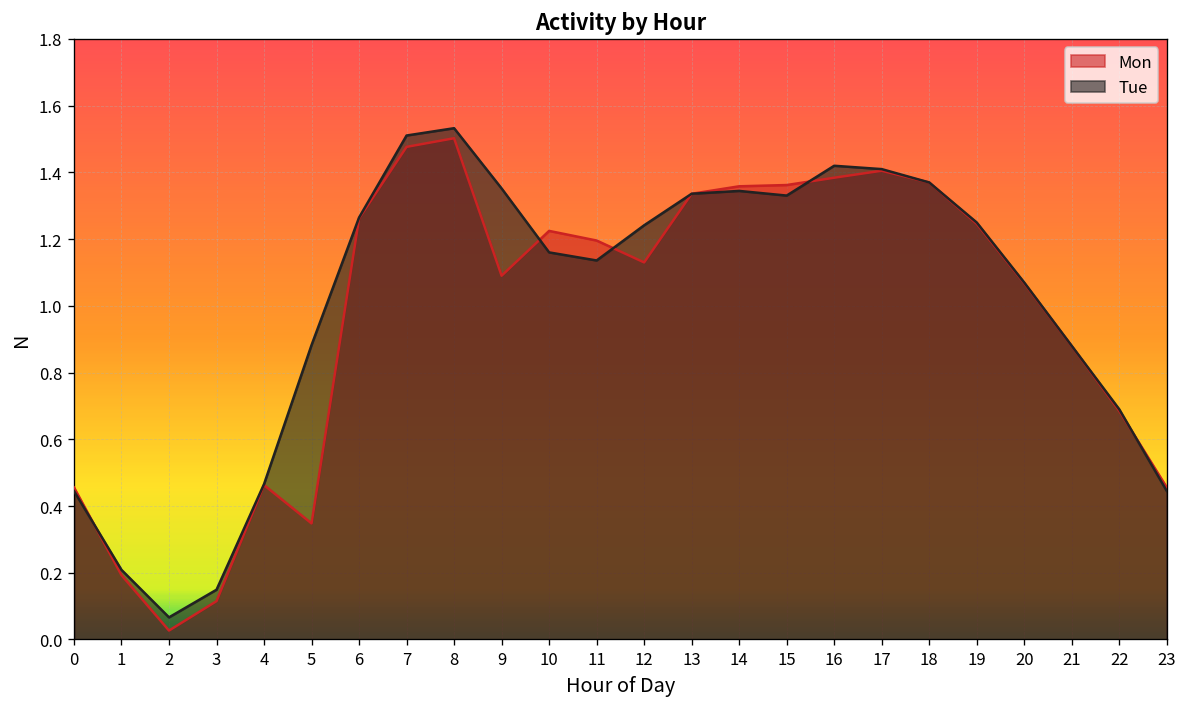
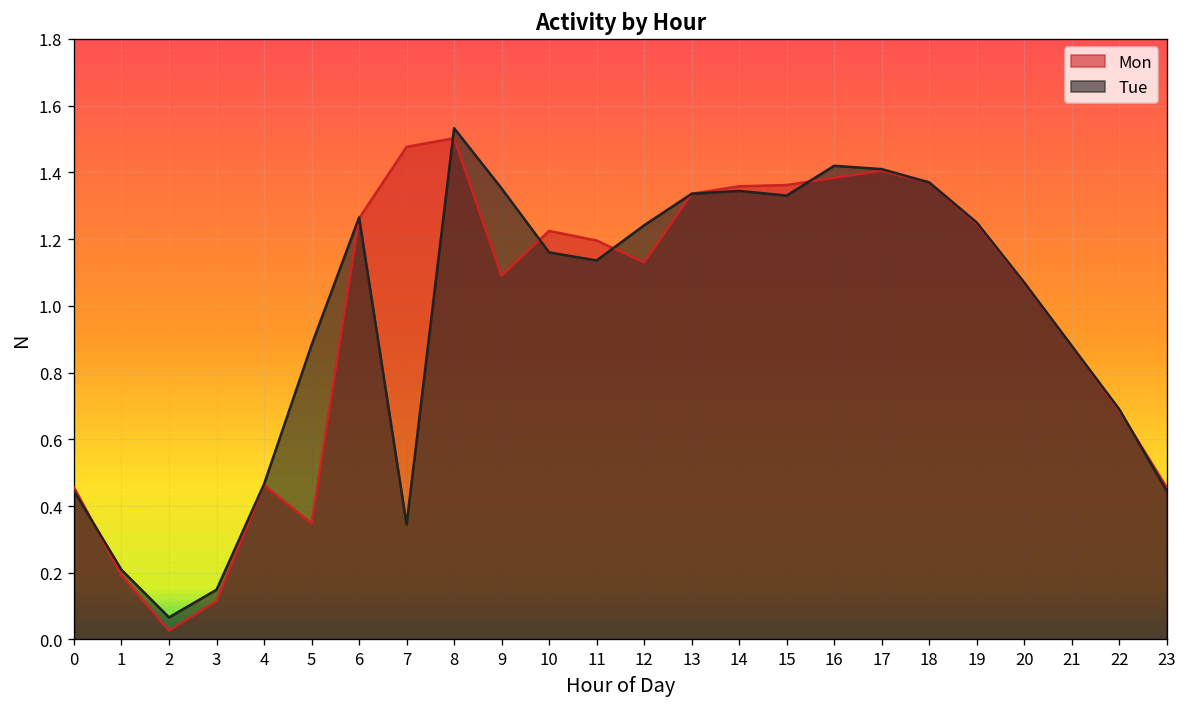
Tue, 7: 1.51 -> 0.34
